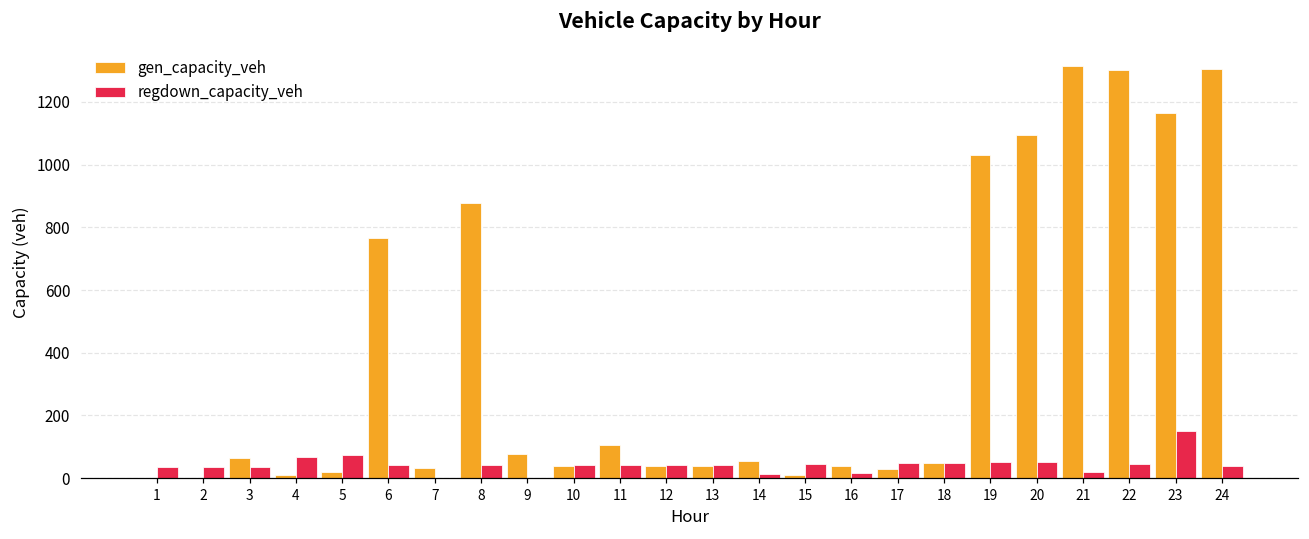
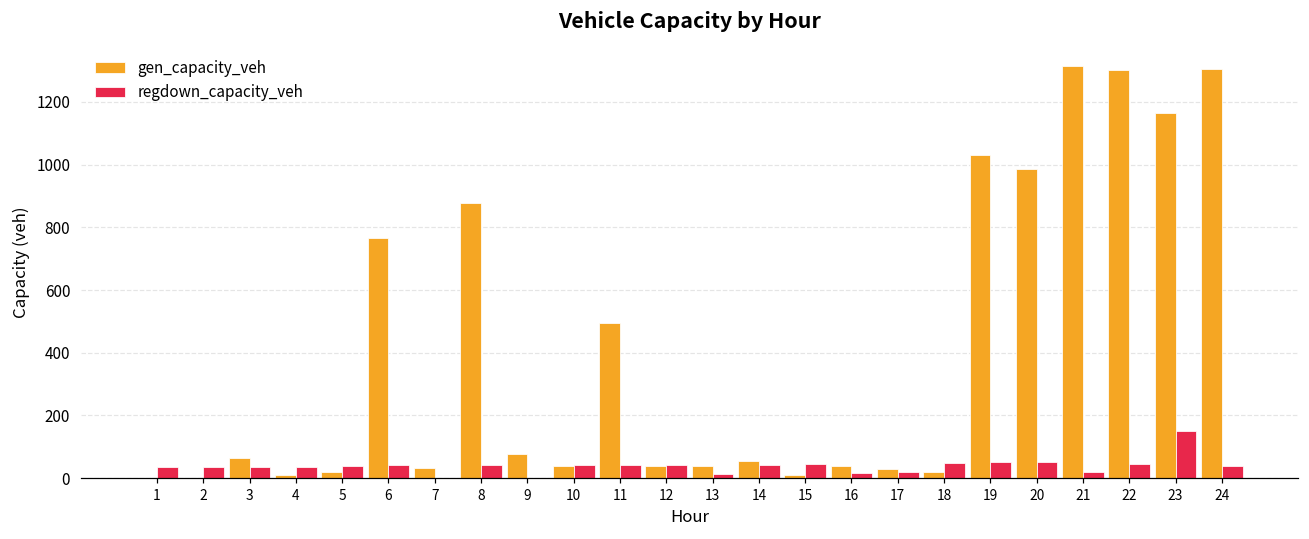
regdown_capacity_veh, 4: 70 -> 40
regdown_capacity_veh, 5: 70 -> 40
gen_capacity_veh, 11: 100 -> 490
regdown_capacity_veh, 13: 40 -> 10
regdown_capacity_veh, 14: 10 -> 40
regdown_capacity_veh, 17: 50 -> 20
gen_capacity_veh, 18: 50 -> 20
gen_capacity_veh, 20: 1090 -> 990
